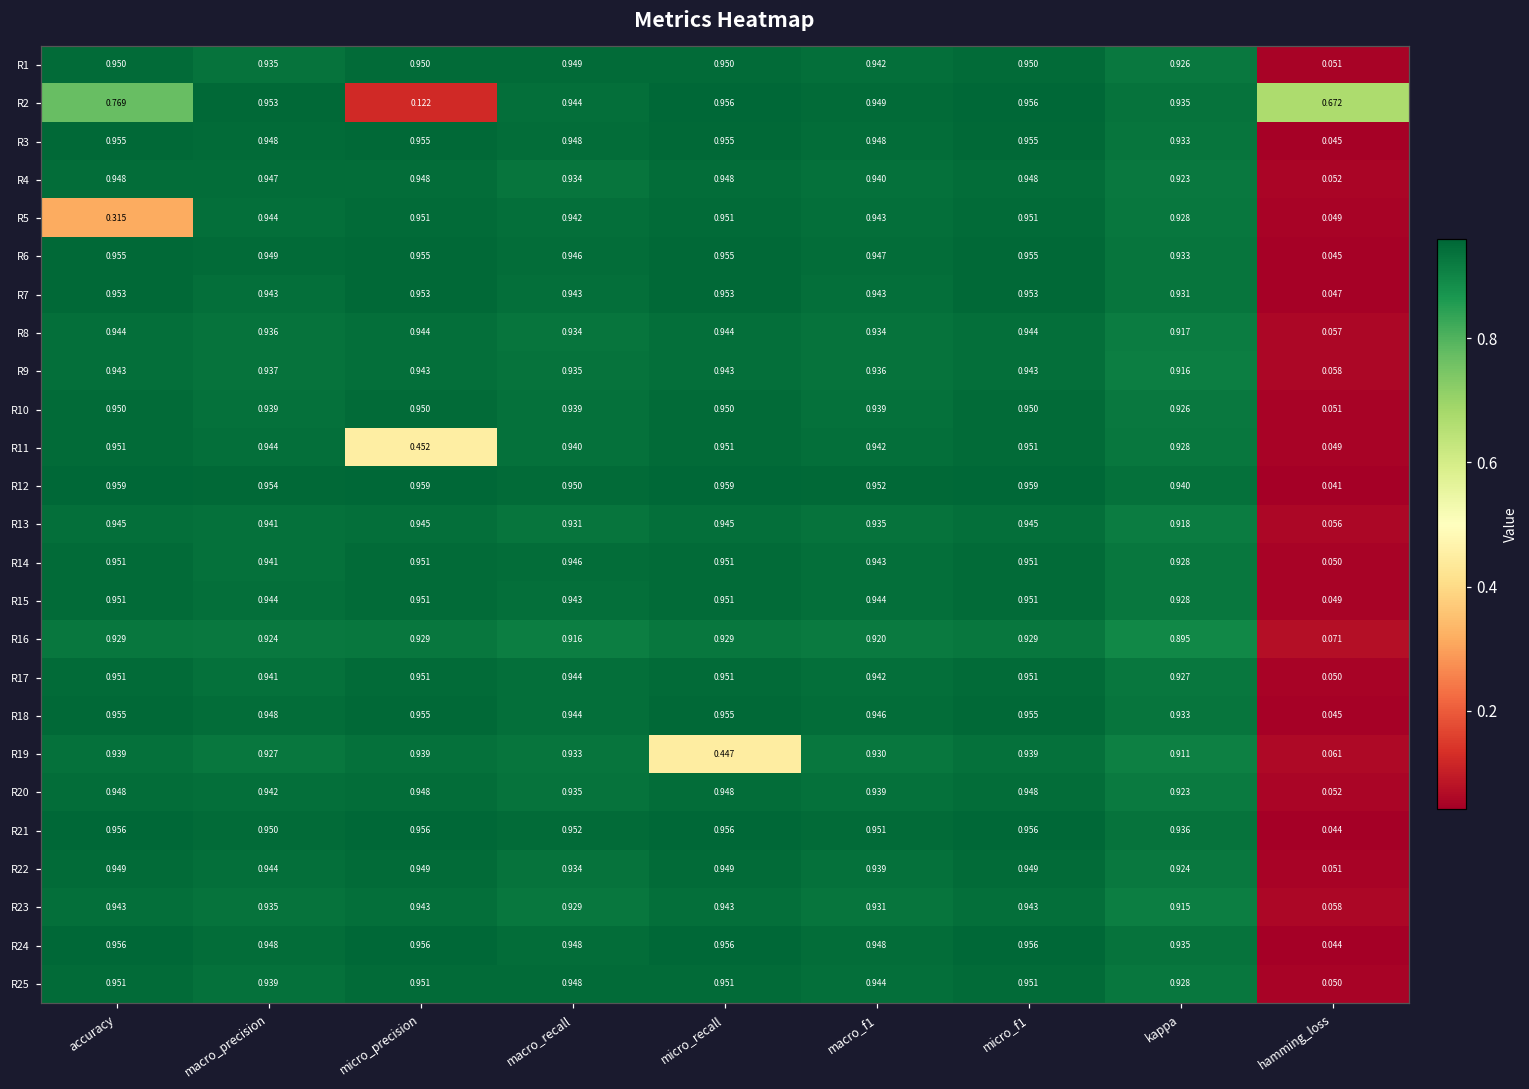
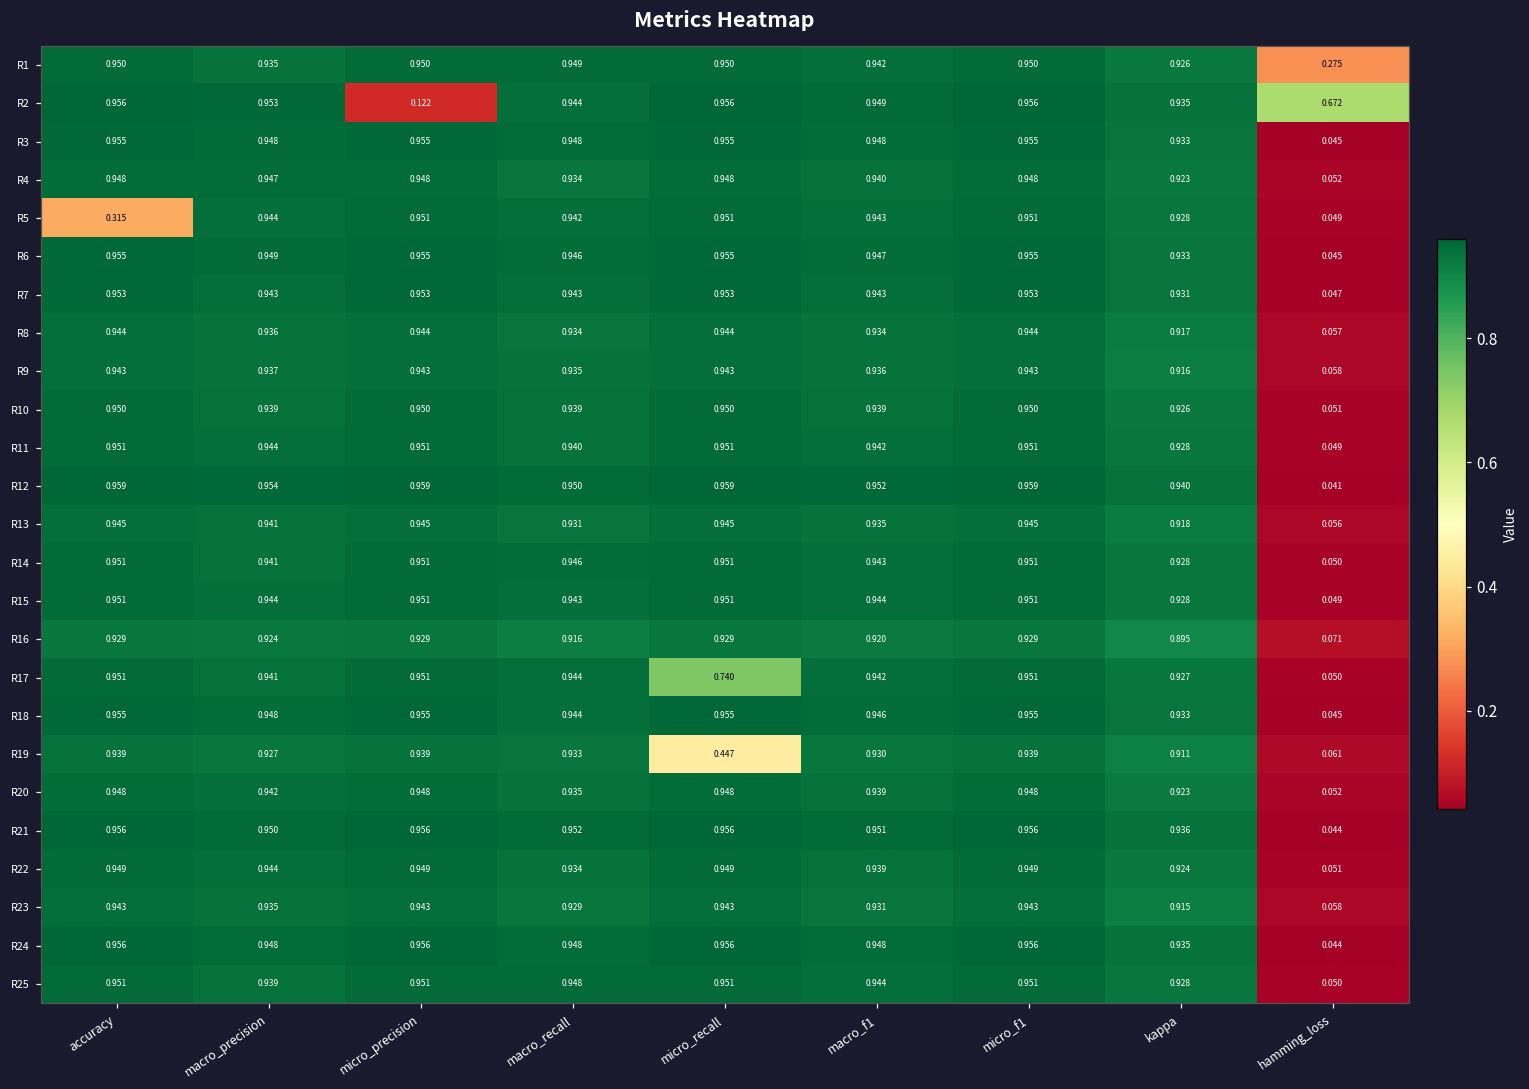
R1, hamming_loss: 0.051 -> 0.275
R2, accuracy: 0.769 -> 0.956
R11, micro_precision: 0.452 -> 0.951
R17, micro_recall: 0.951 -> 0.740
